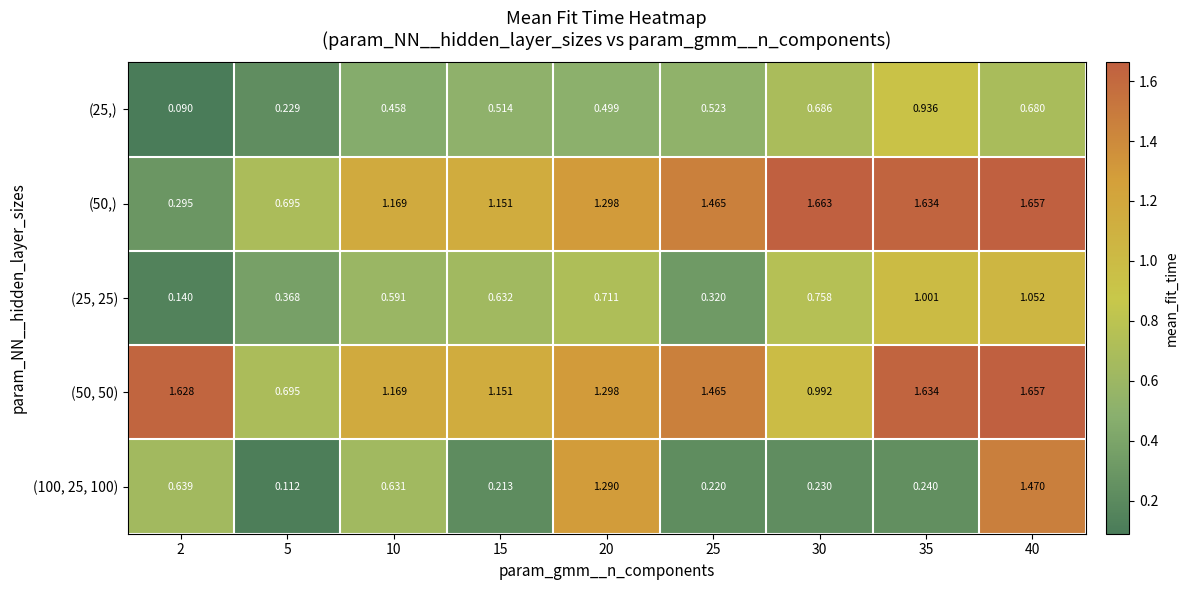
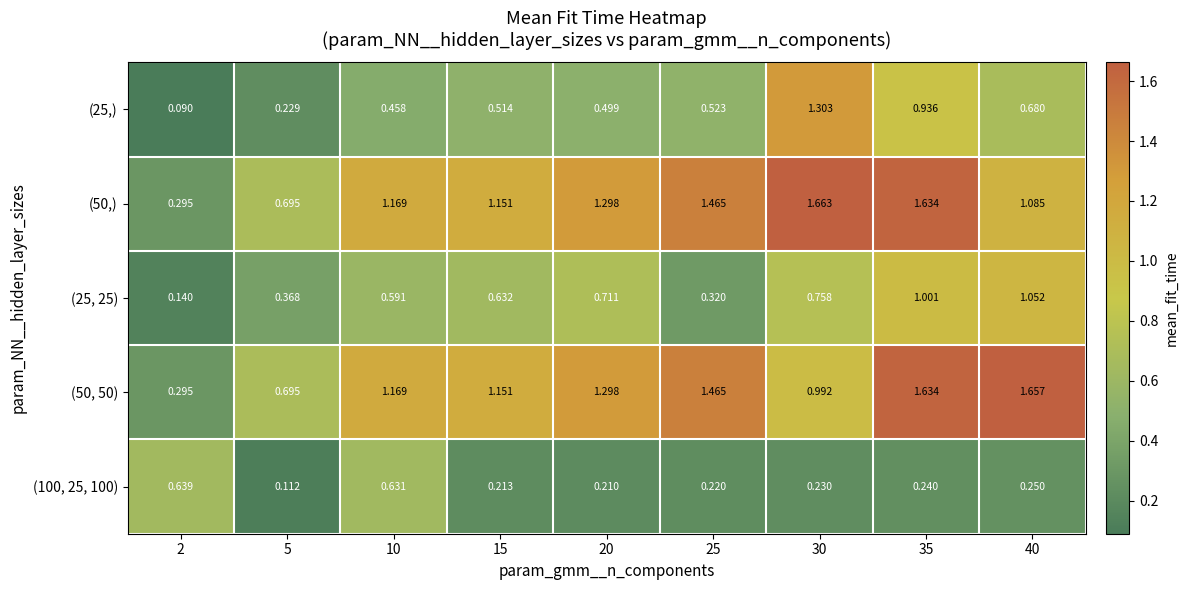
(25,), 30: 0.686 -> 1.303
(50,), 40: 1.657 -> 1.085
(50, 50), 2: 1.628 -> 0.295
(100, 25, 100), 20: 1.290 -> 0.210
(100, 25, 100), 40: 1.470 -> 0.250
